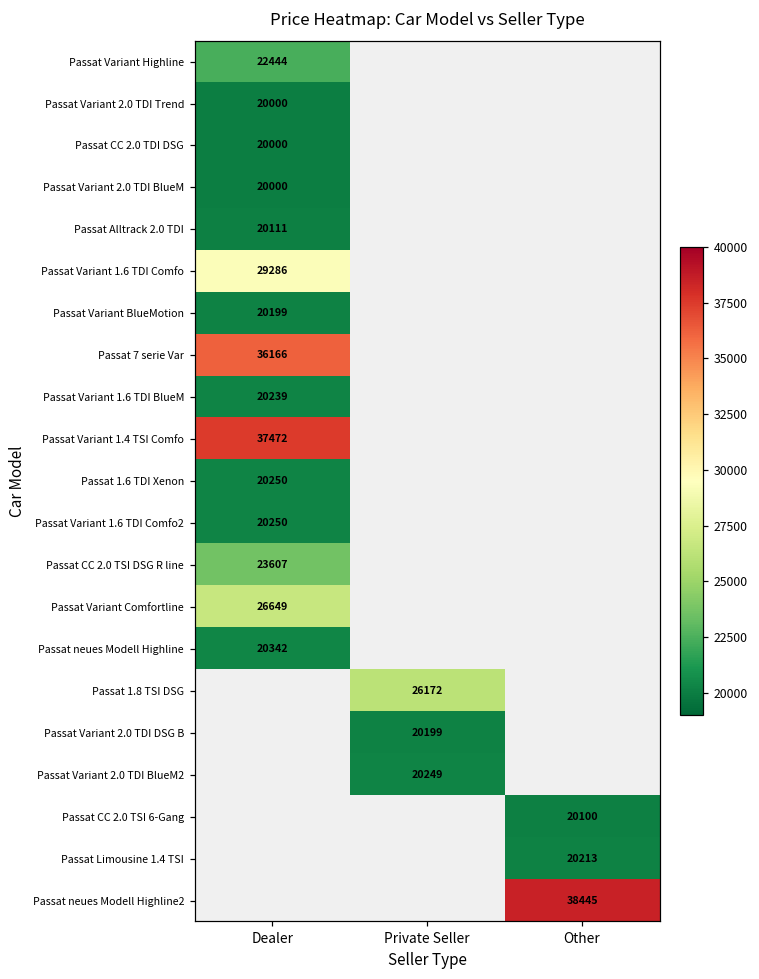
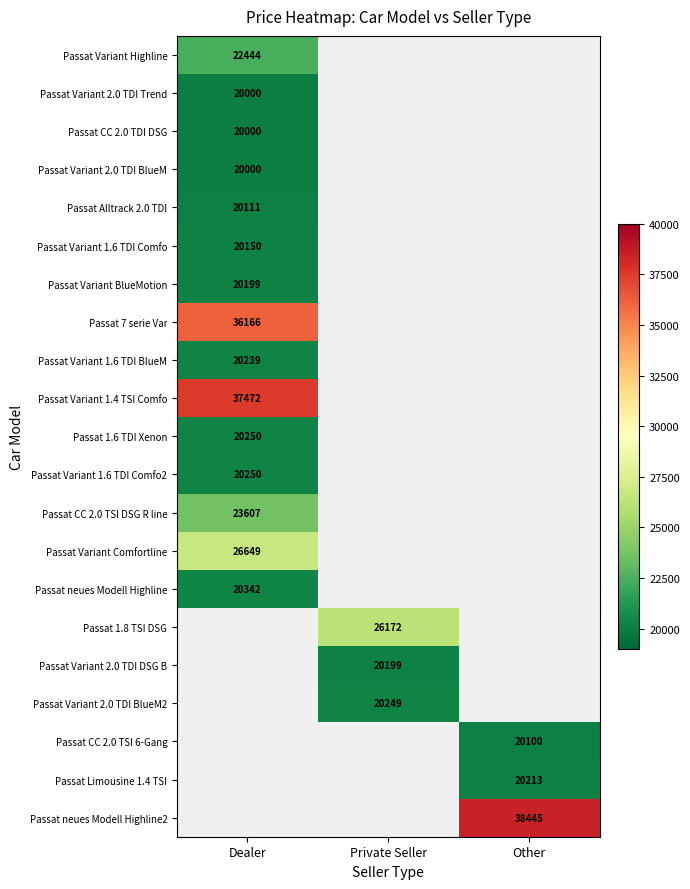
Passat Variant 1.6 TDI Comfo, Dealer: 29286 -> 20150
